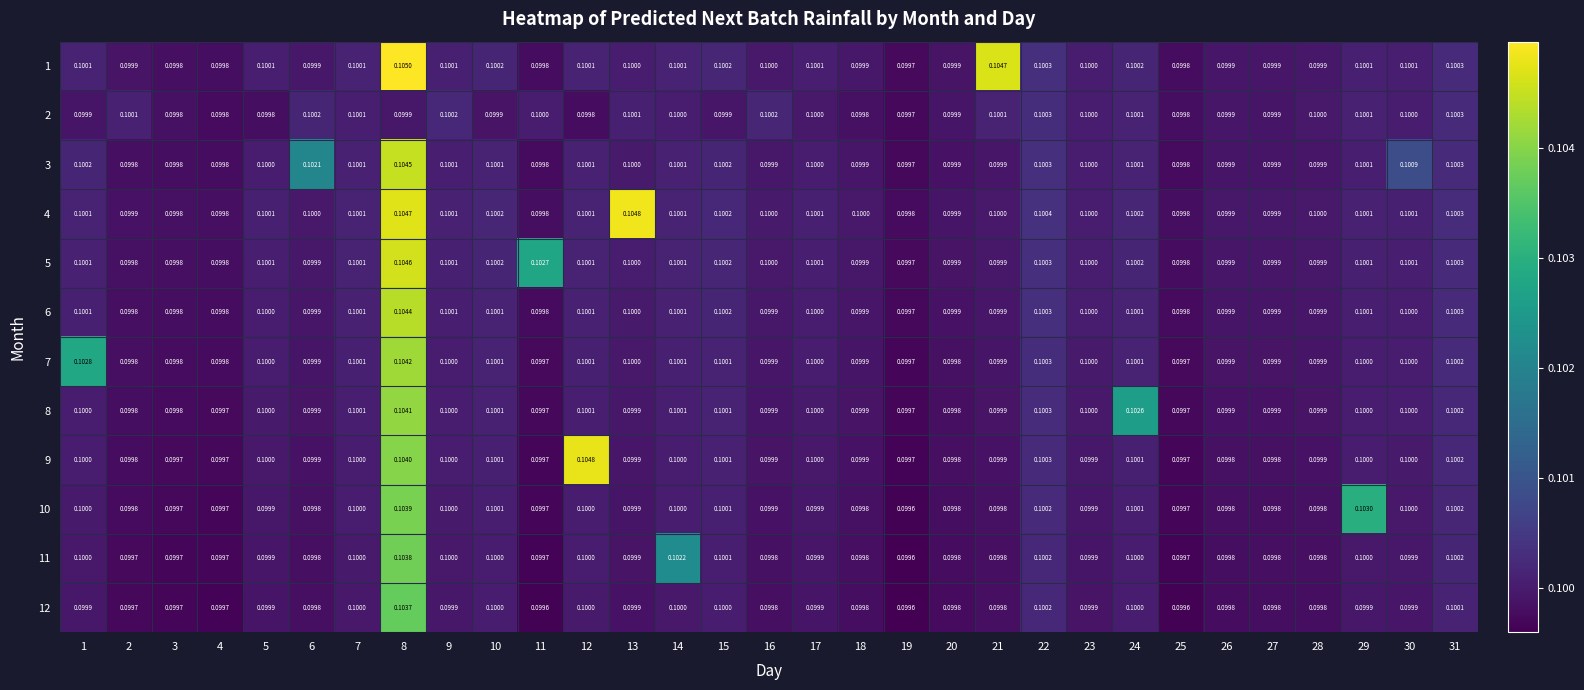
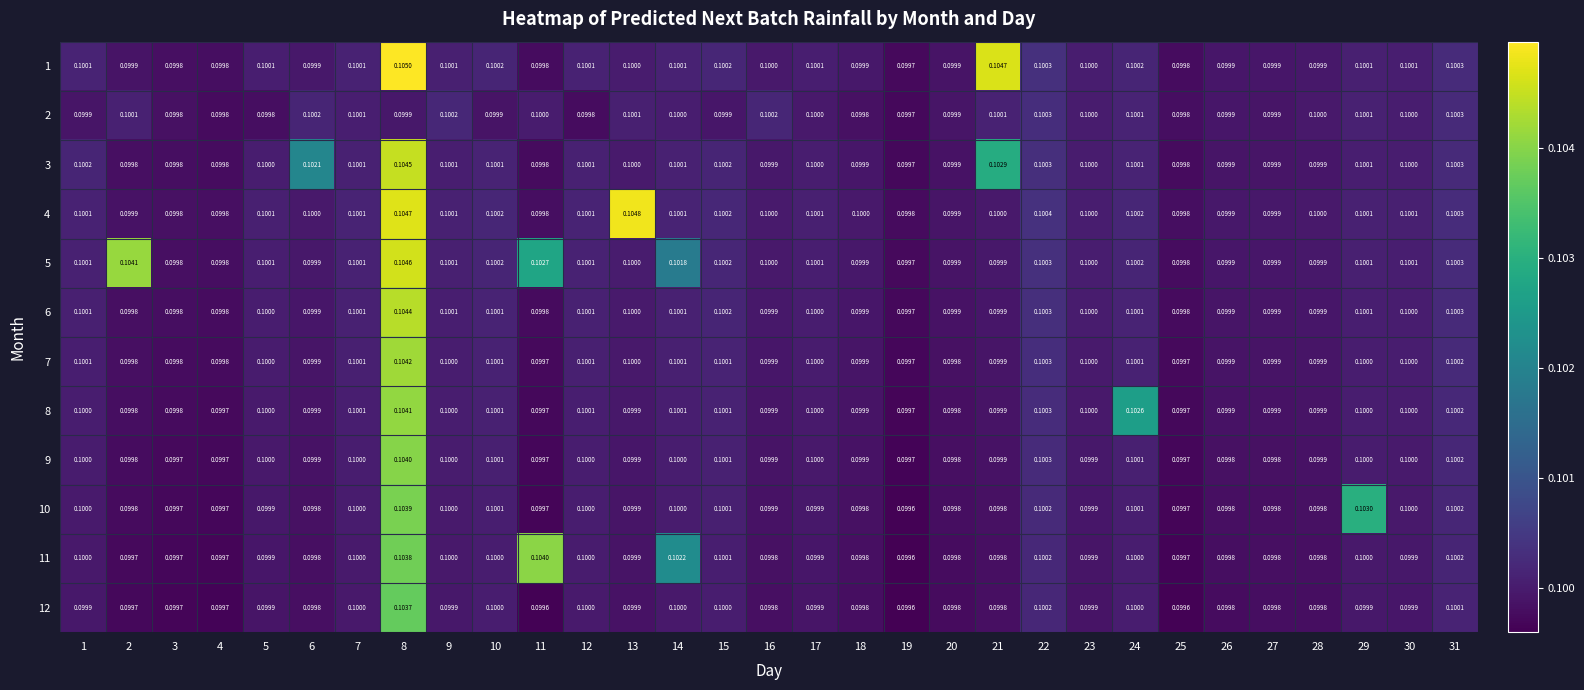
3, 21: 0.0999 -> 0.1029
3, 30: 0.1009 -> 0.1000
5, 2: 0.0998 -> 0.1041
5, 14: 0.1001 -> 0.1018
7, 1: 0.1028 -> 0.1001
9, 12: 0.1048 -> 0.1000
11, 11: 0.0997 -> 0.1040
